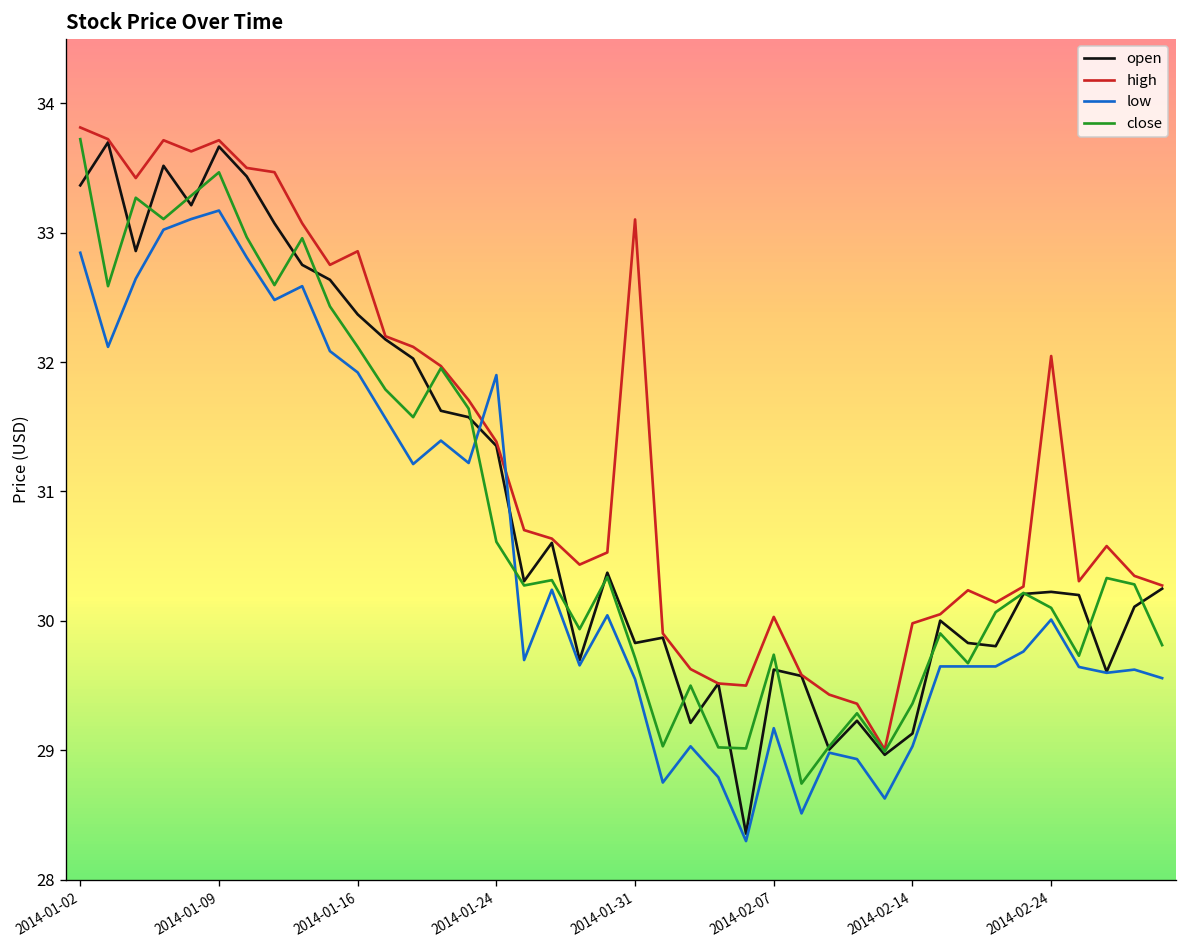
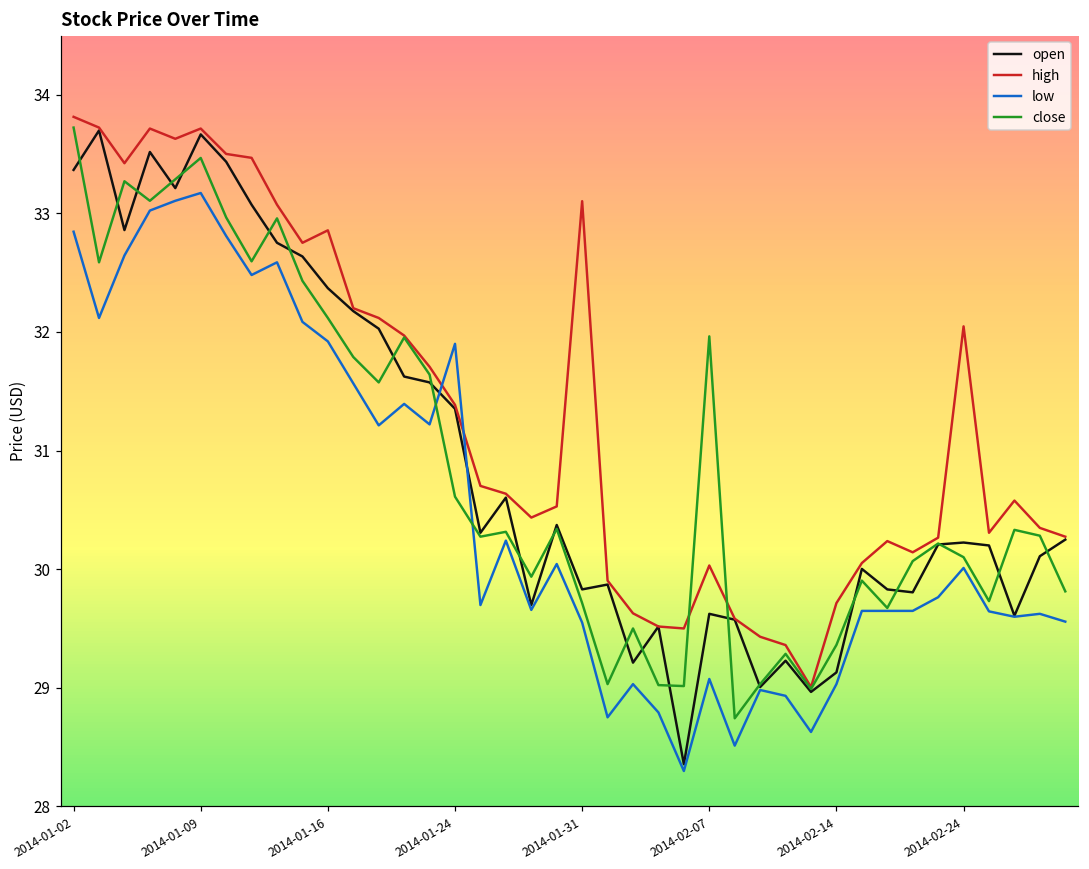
low, 2014-02-07: 29.17 -> 29.07
close, 2014-02-07: 29.74 -> 31.96
high, 2014-02-14: 29.98 -> 29.71
